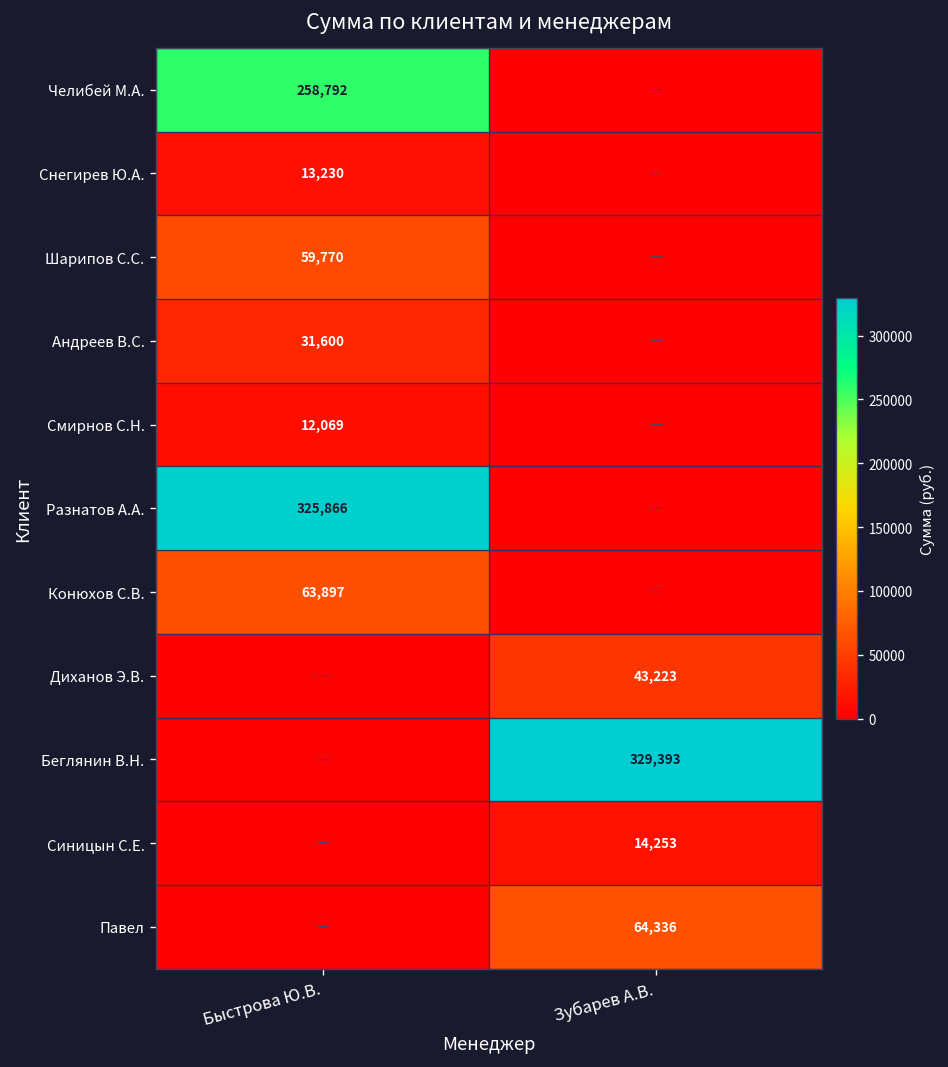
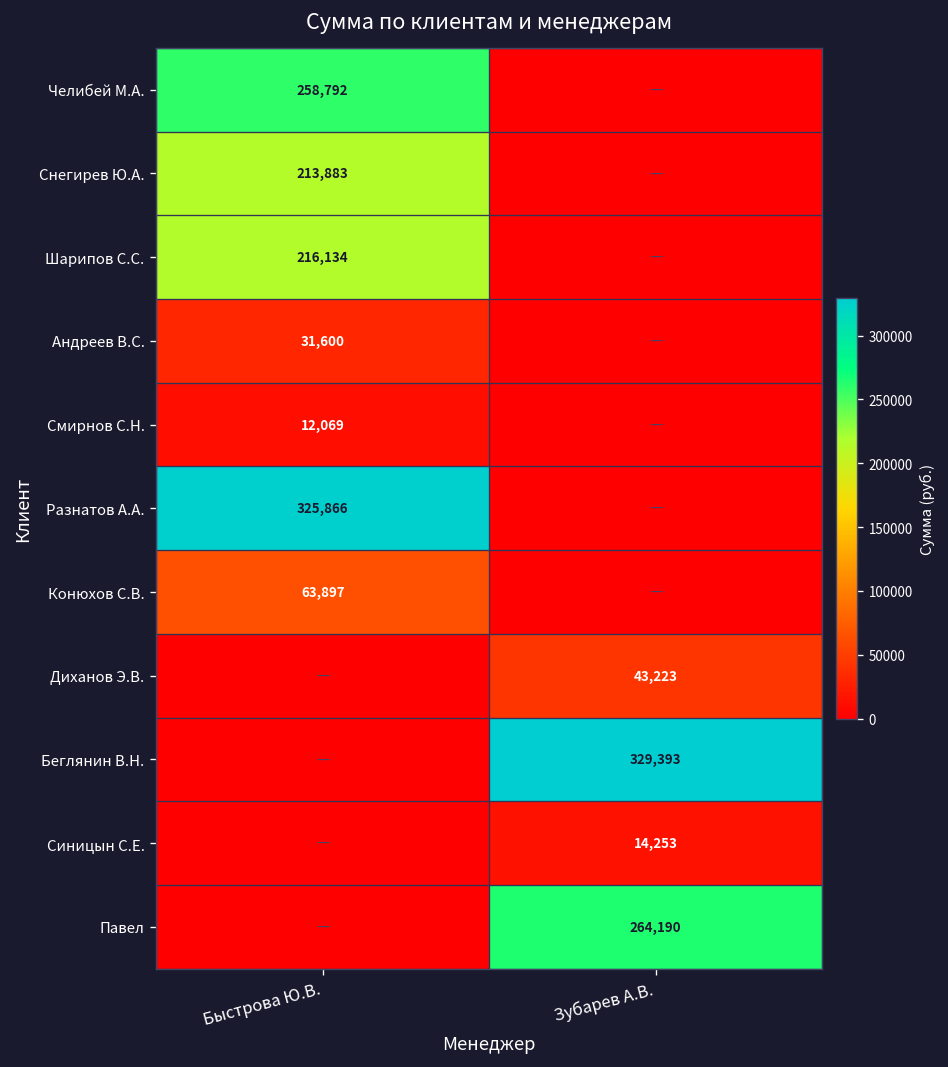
Снегирев Ю.А., Быстрова Ю.В.: 13,230 -> 213,883
Шарипов С.С., Быстрова Ю.В.: 59,770 -> 216,134
Павел, Зубарев А.В.: 64,336 -> 264,190
